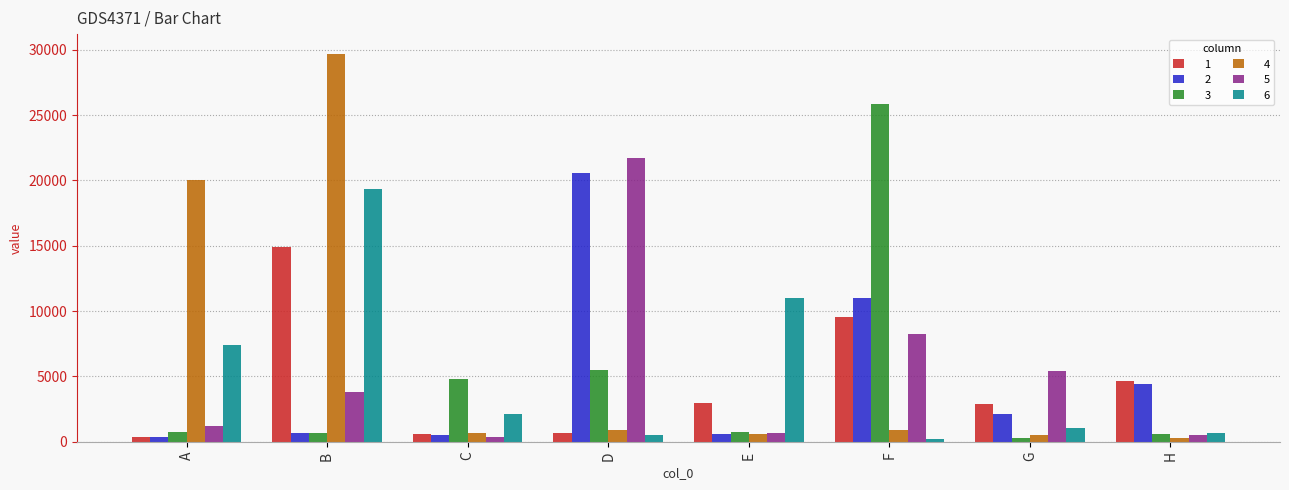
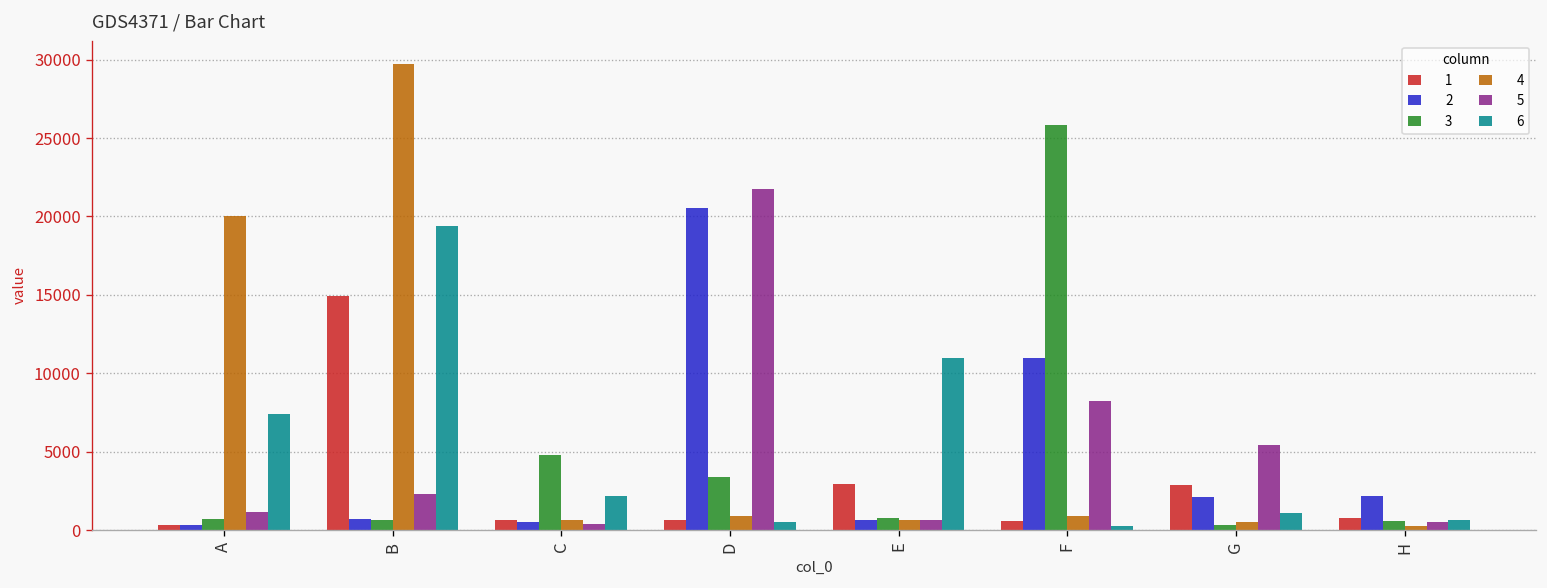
5, B: 3800 -> 2300
3, D: 5500 -> 3400
1, F: 9500 -> 600
1, H: 4600 -> 800
2, H: 4400 -> 2200
